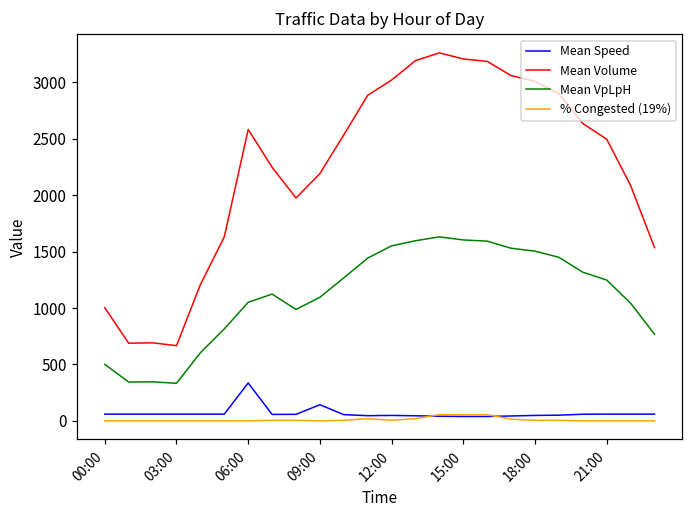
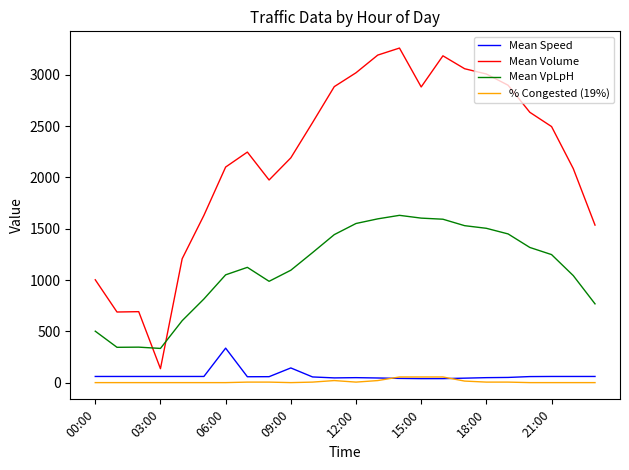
Mean Volume, 03:00: 670 -> 140
Mean Volume, 06:00: 2580 -> 2100
Mean Volume, 15:00: 3210 -> 2880
